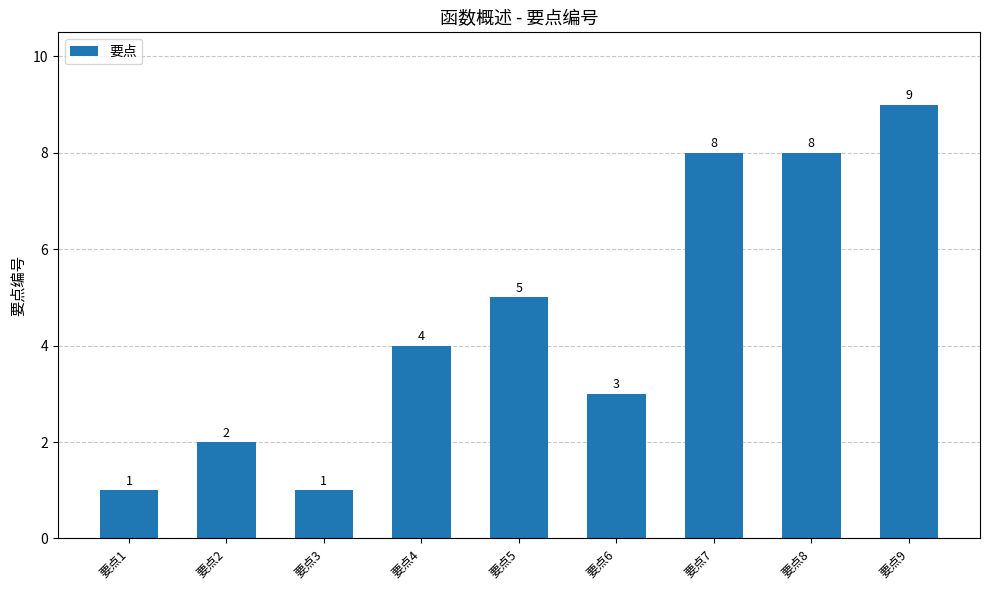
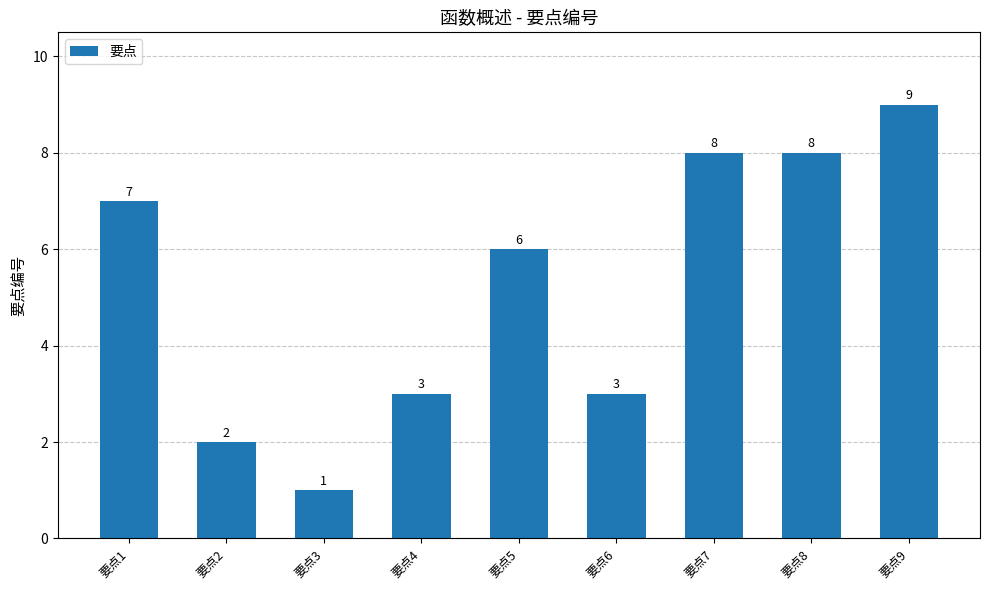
要点1: 1 -> 7
要点4: 4 -> 3
要点5: 5 -> 6
